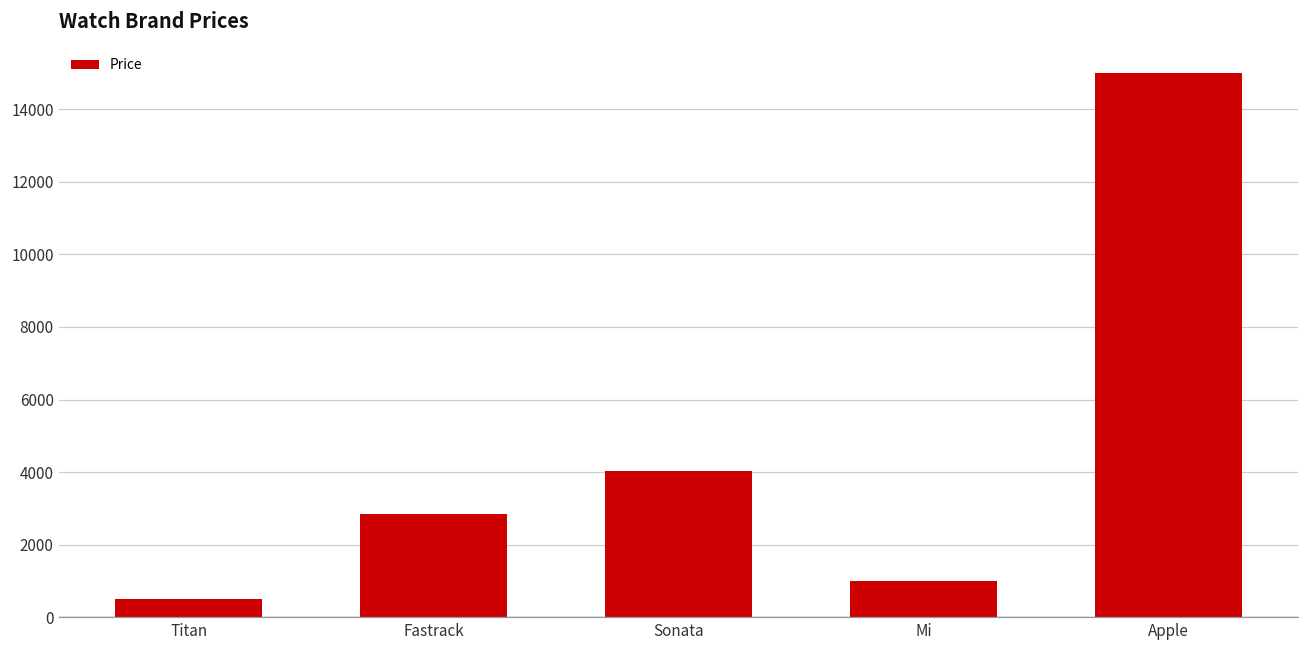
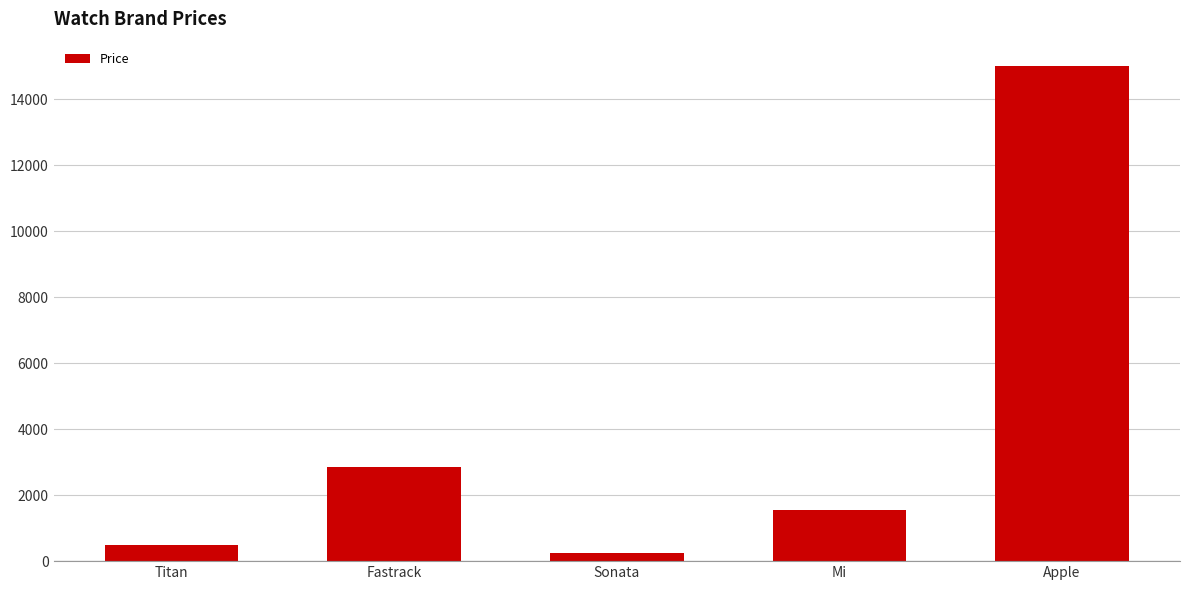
Sonata: 4000 -> 300
Mi: 1000 -> 1500
